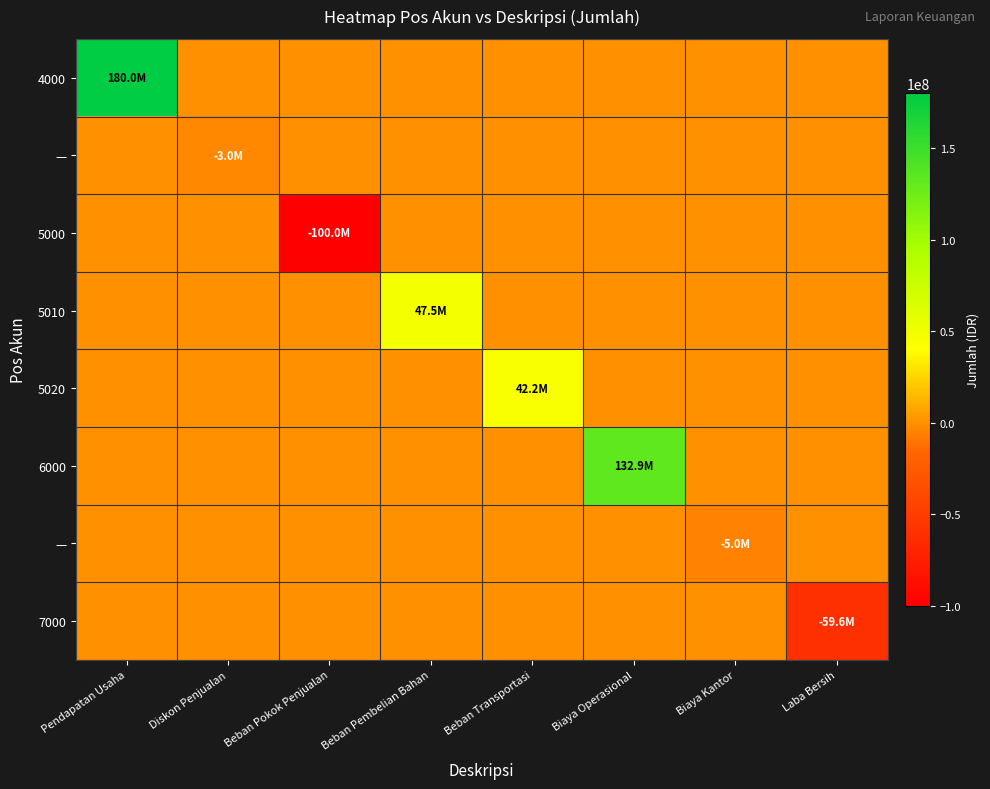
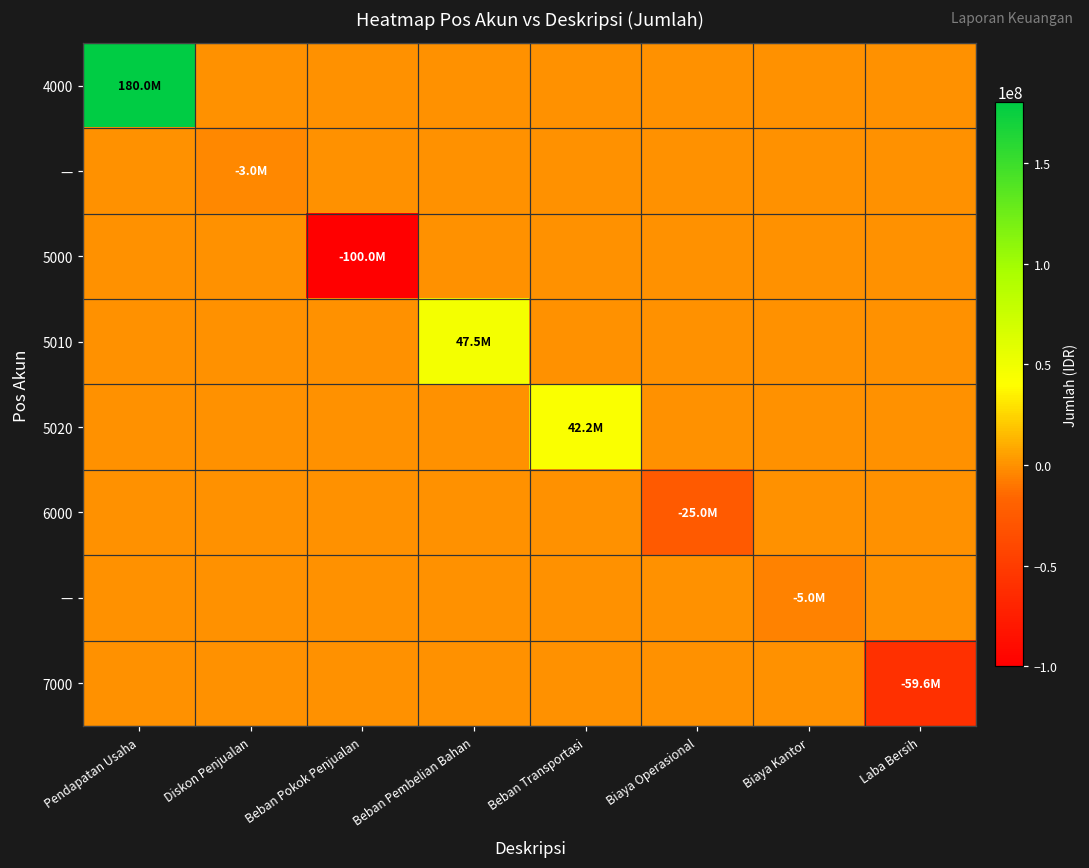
6000, Biaya Operasional: 132.9M -> -25.0M
